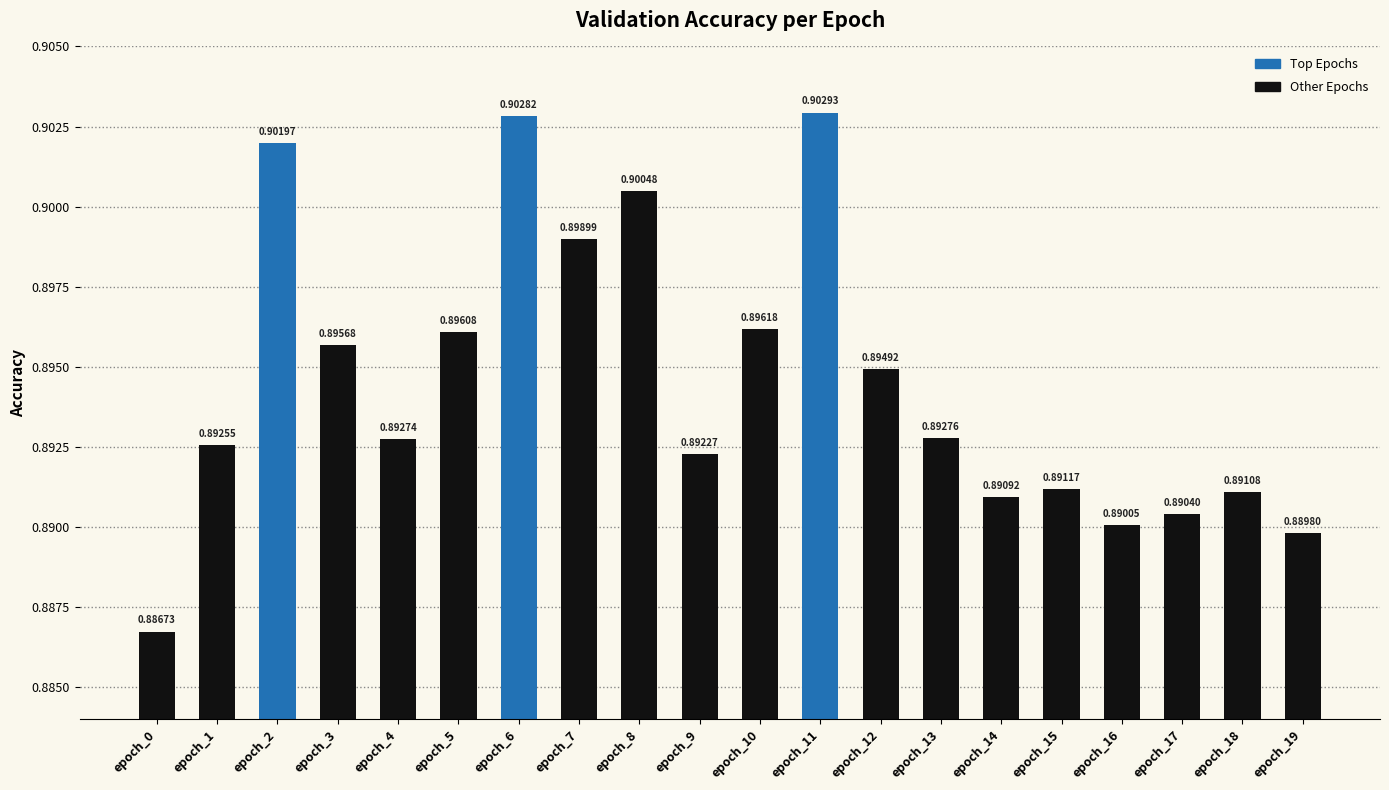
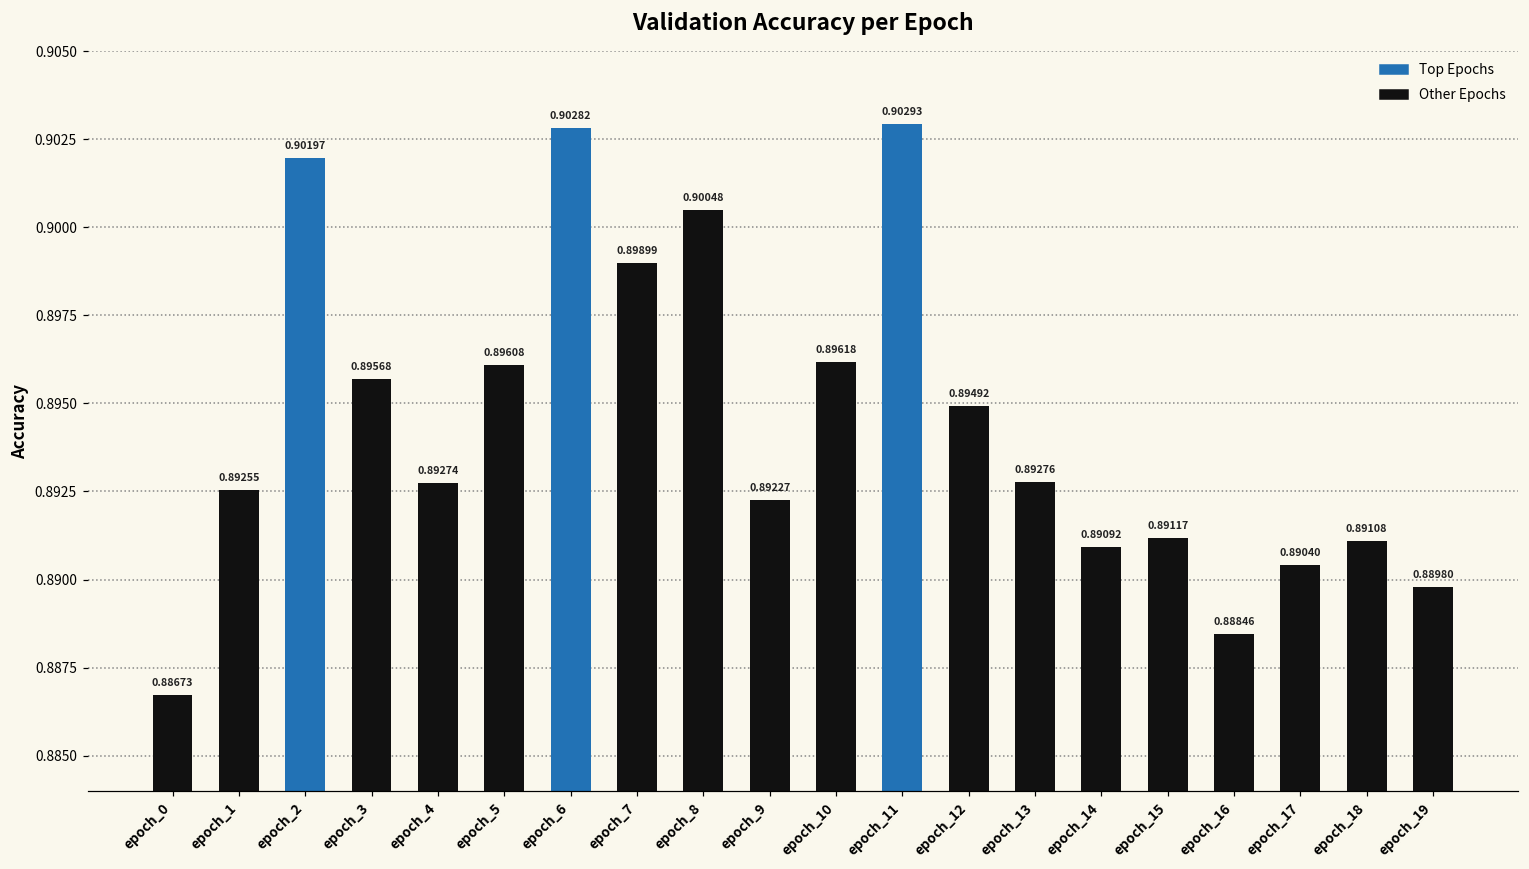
epoch_16: 0.89005 -> 0.88846
